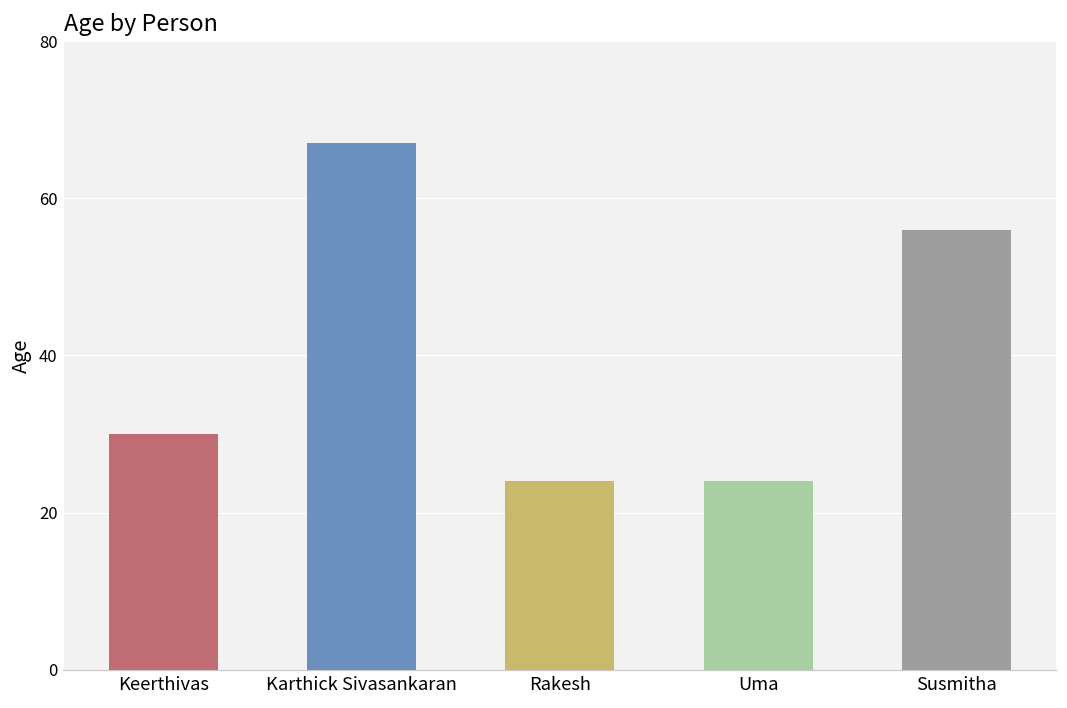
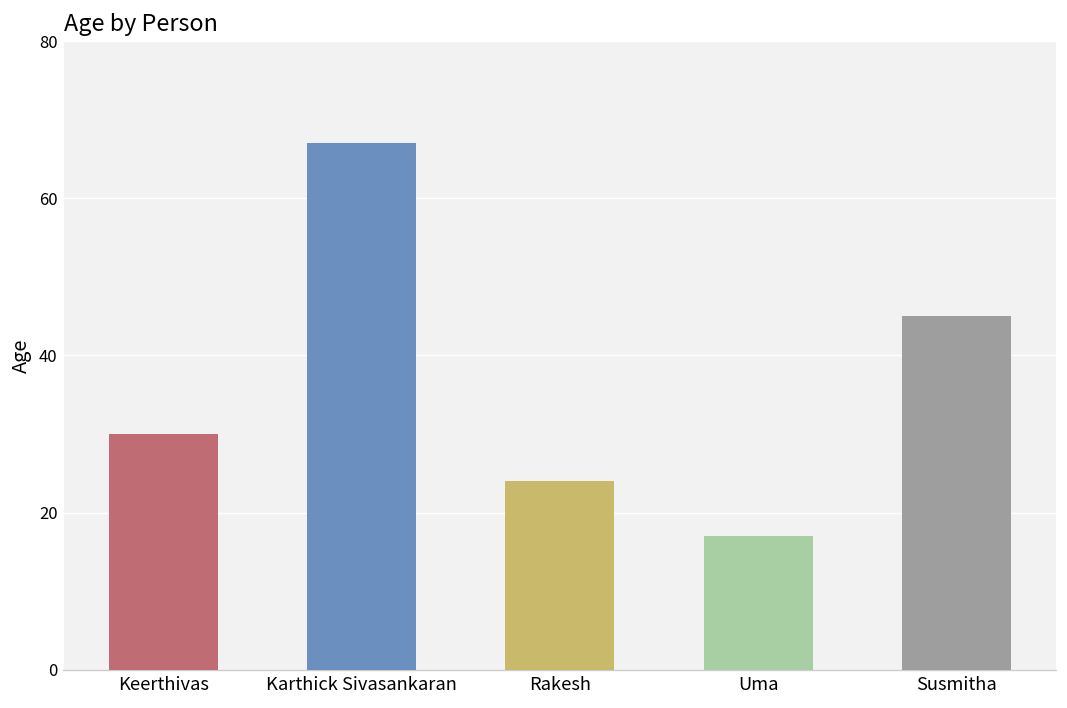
Uma: 24 -> 17
Susmitha: 56 -> 45
